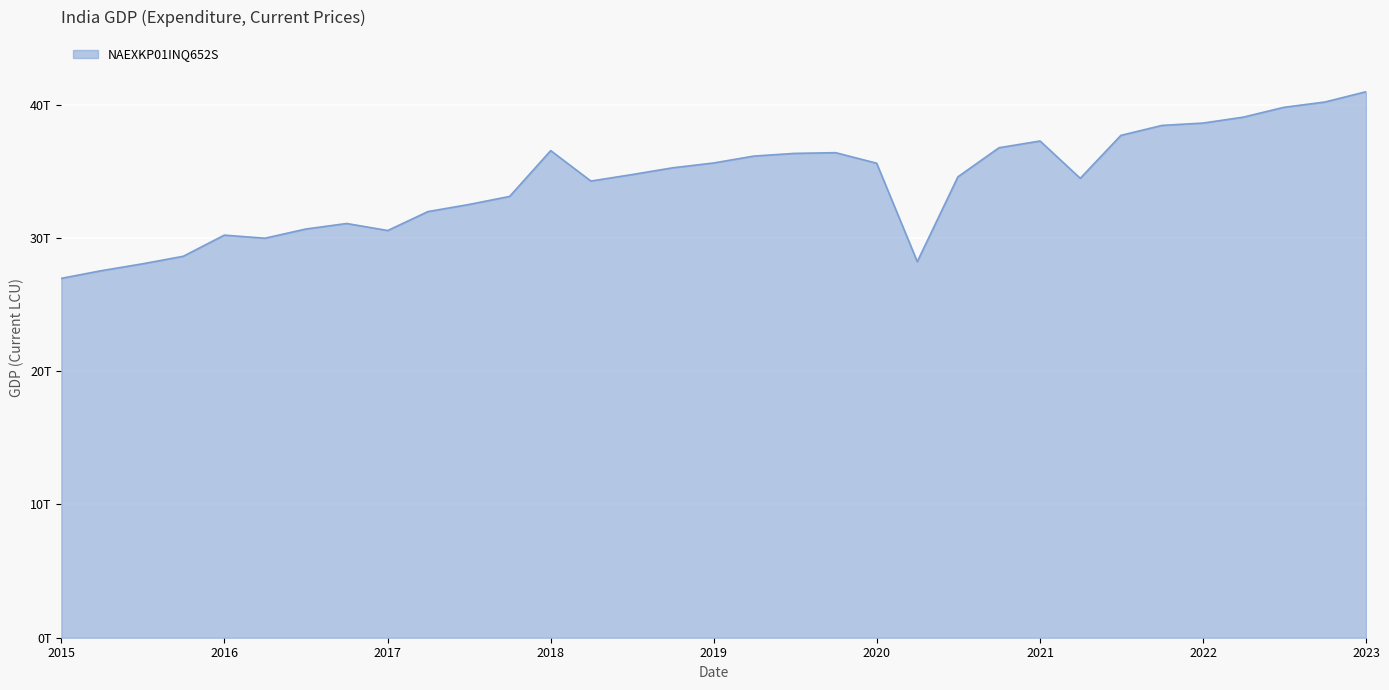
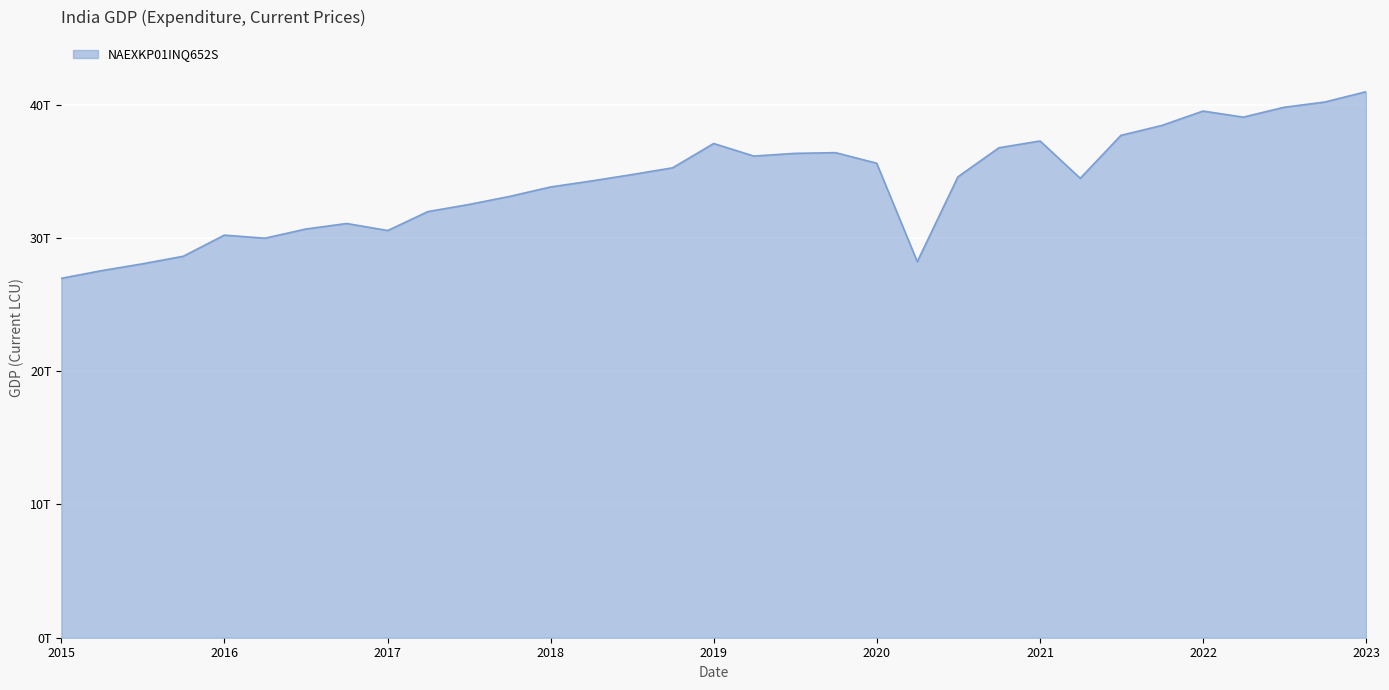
2018: 36.6T -> 33.8T
2019: 35.6T -> 37.1T
2022: 38.6T -> 39.5T
